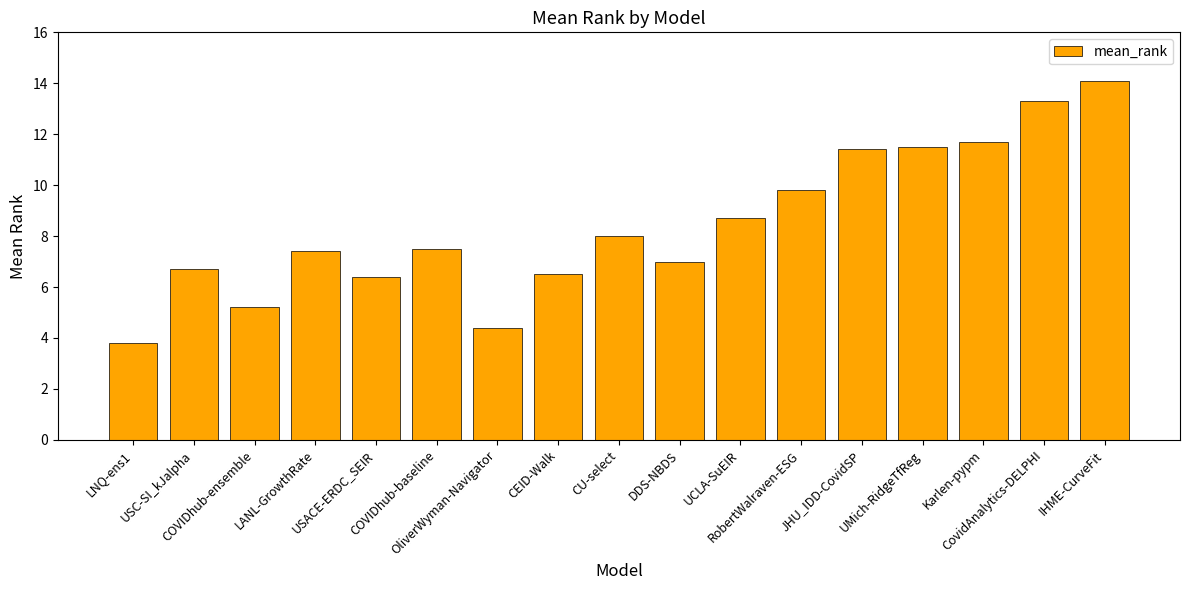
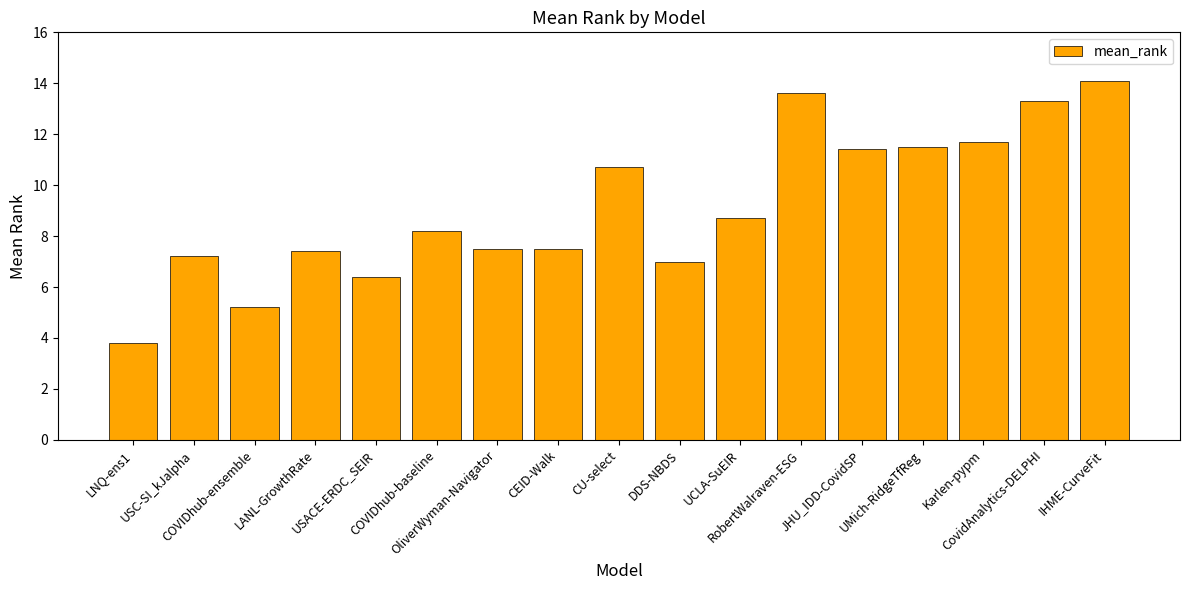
USC-SI_kJalpha: 6.7 -> 7.2
COVIDhub-baseline: 7.5 -> 8.2
OliverWyman-Navigator: 4.4 -> 7.5
CEID-Walk: 6.5 -> 7.5
CU-select: 8.0 -> 10.7
RobertWalraven-ESG: 9.8 -> 13.6
